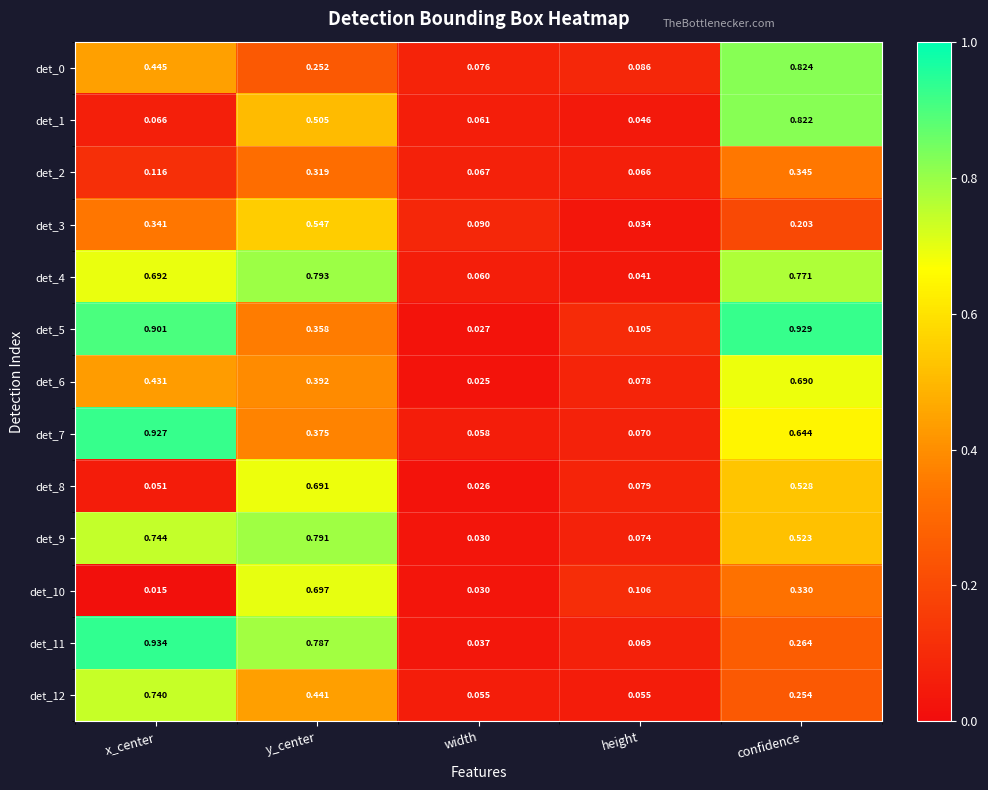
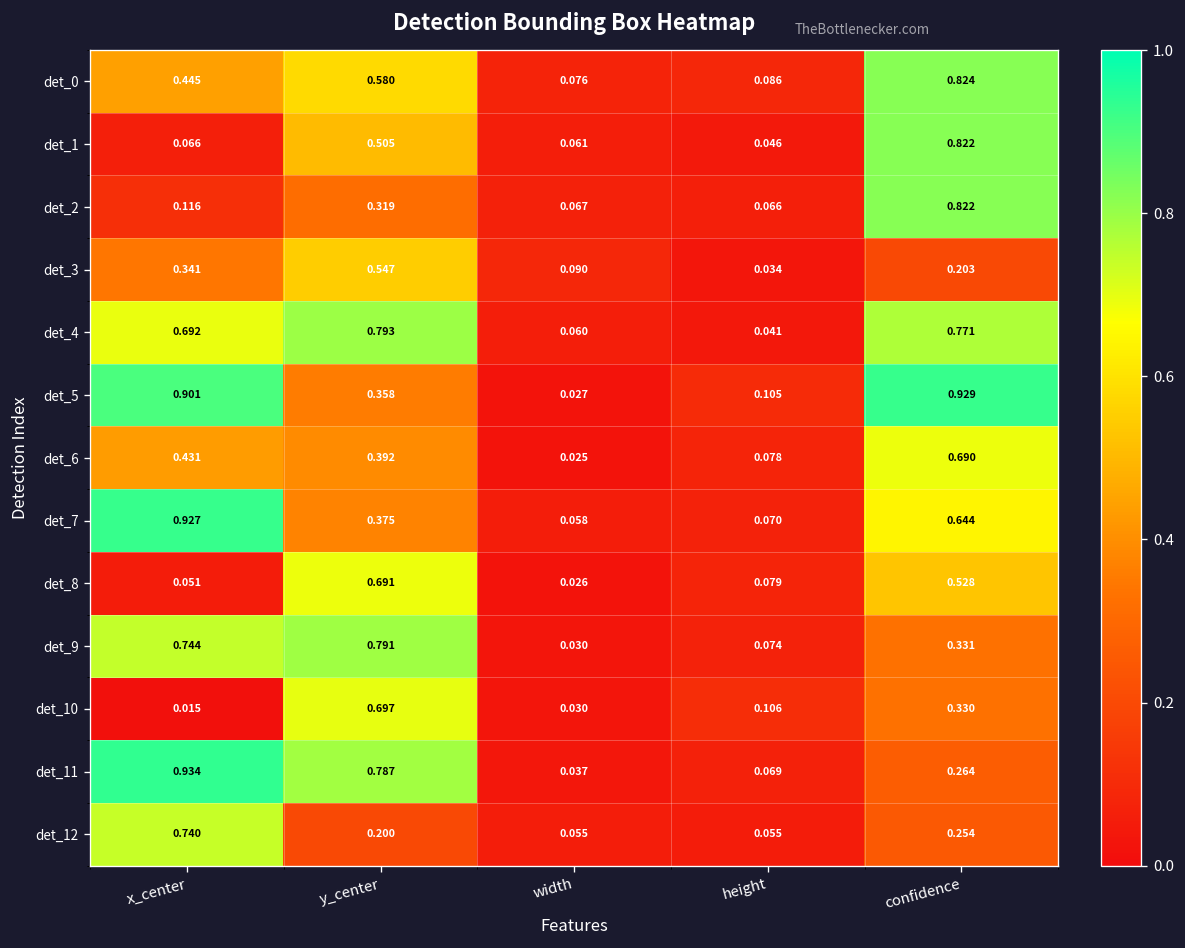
det_0, y_center: 0.252 -> 0.580
det_2, confidence: 0.345 -> 0.822
det_9, confidence: 0.523 -> 0.331
det_12, y_center: 0.441 -> 0.200
